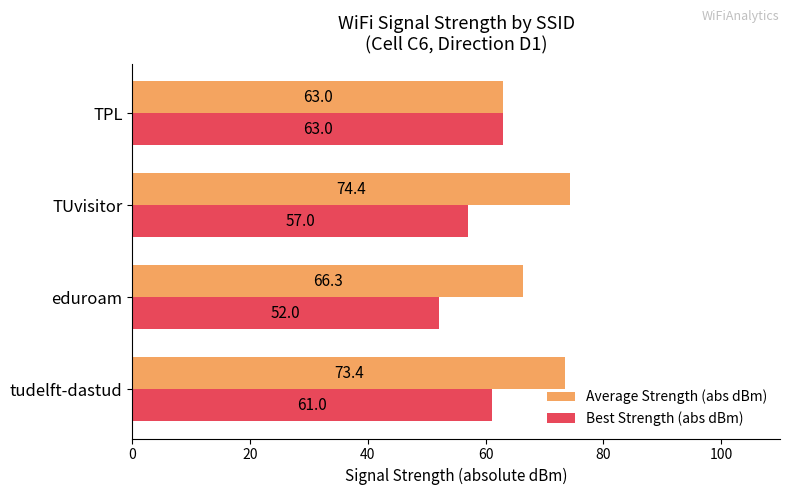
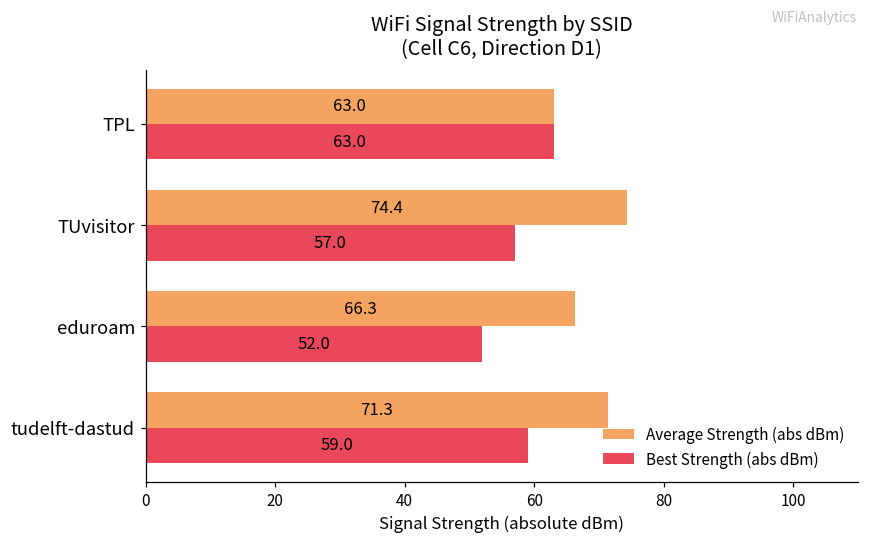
Average Strength (abs dBm), tudelft-dastud: 73.4 -> 71.3
Best Strength (abs dBm), tudelft-dastud: 61.0 -> 59.0
